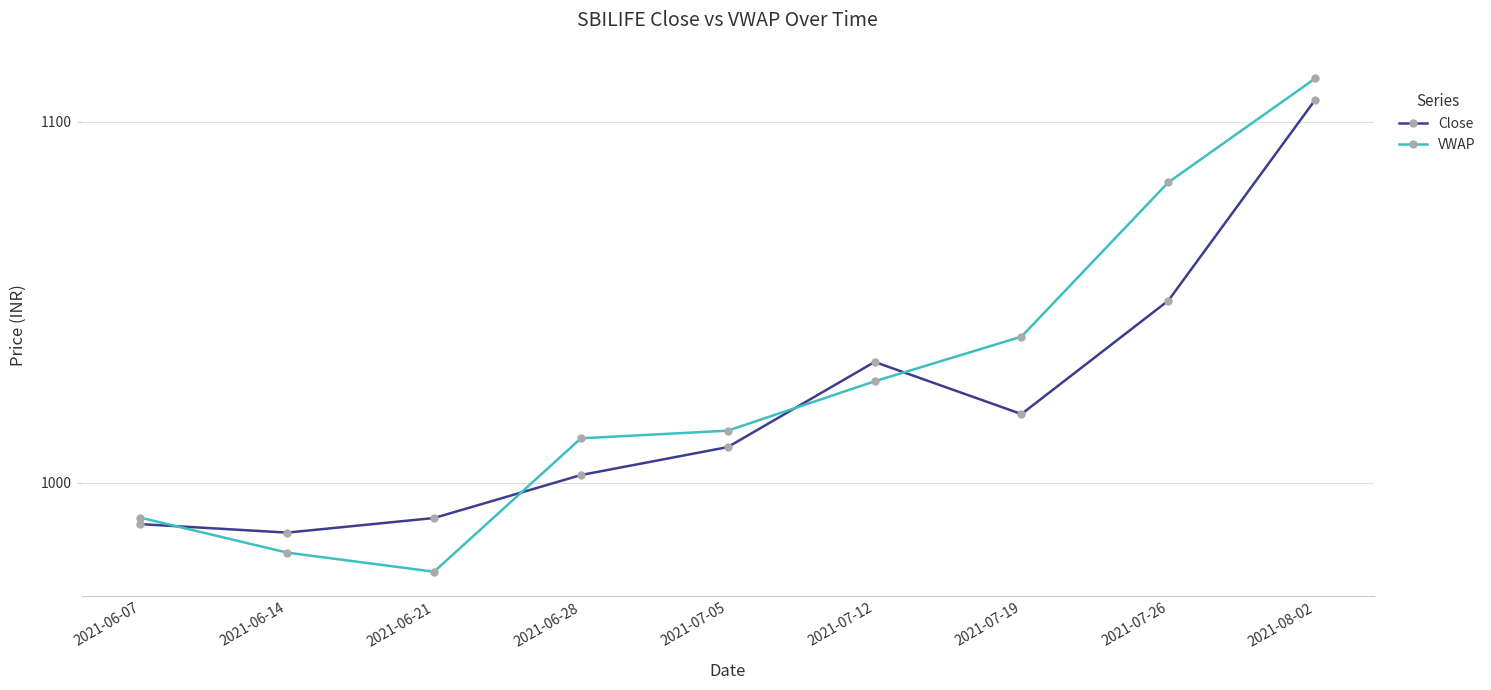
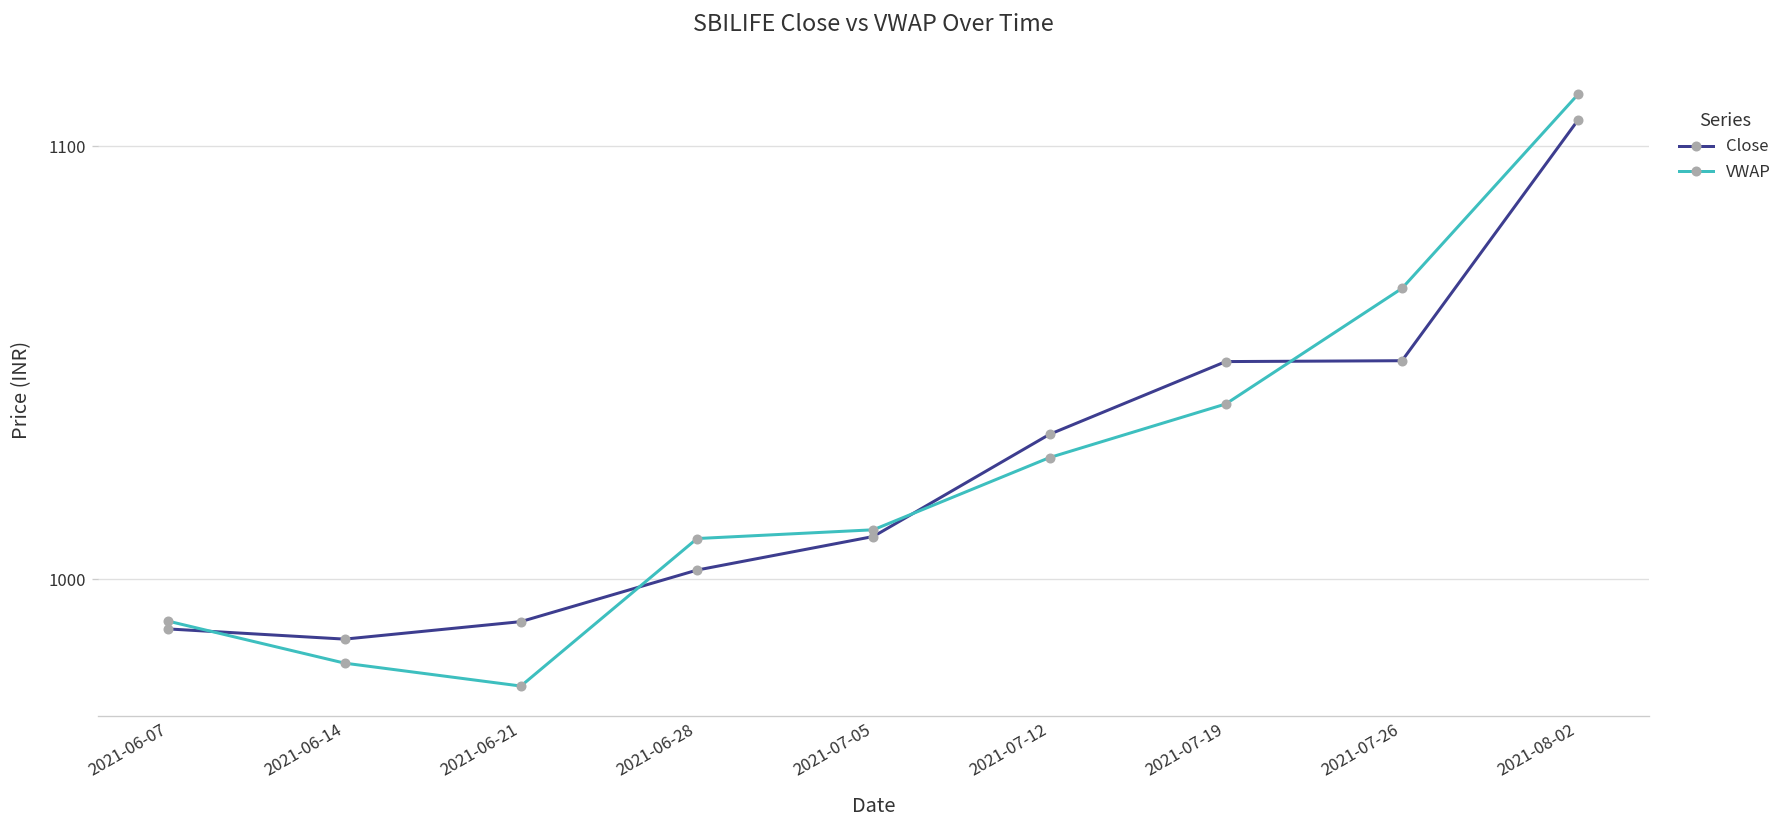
VWAP, 2021-06-28: 1012 -> 1009
VWAP, 2021-07-05: 1014 -> 1011
Close, 2021-07-19: 1019 -> 1050
VWAP, 2021-07-26: 1083 -> 1067
